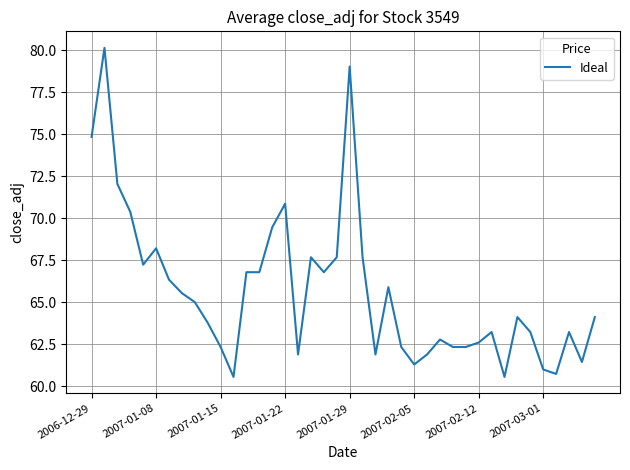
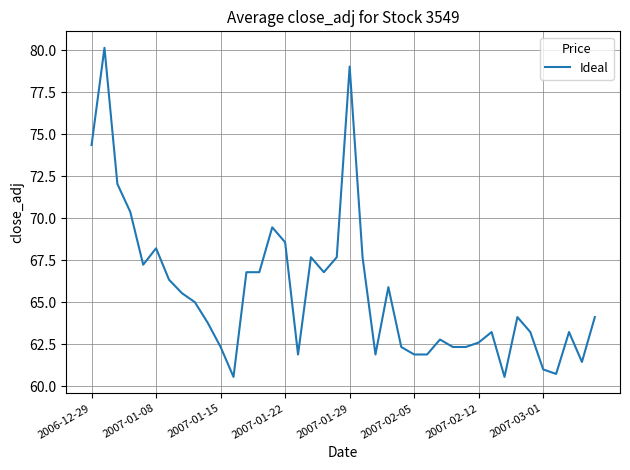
2006-12-29: 74.8 -> 74.4
2007-01-22: 70.9 -> 68.6
2007-02-05: 61.3 -> 61.9
